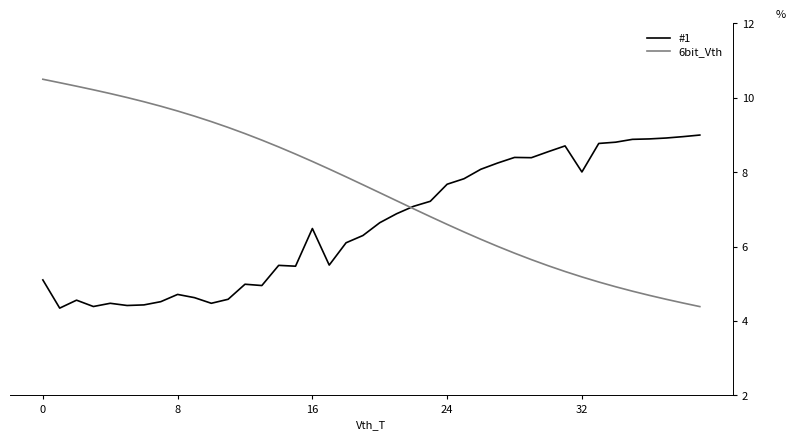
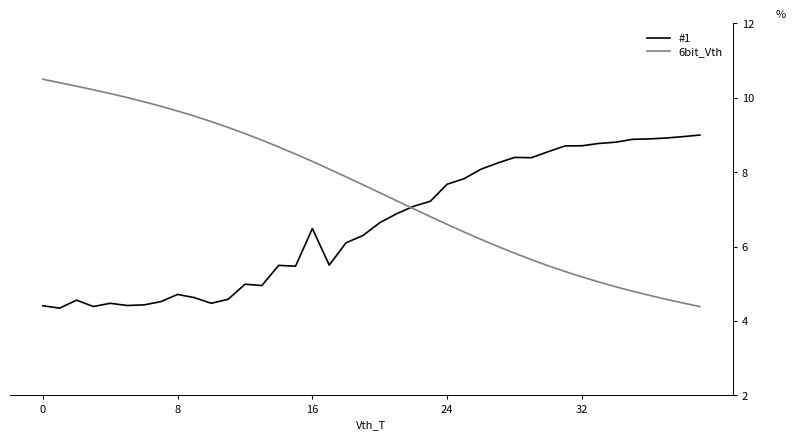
#1, 0: 5.1 -> 4.4
#1, 32: 8.0 -> 8.7
